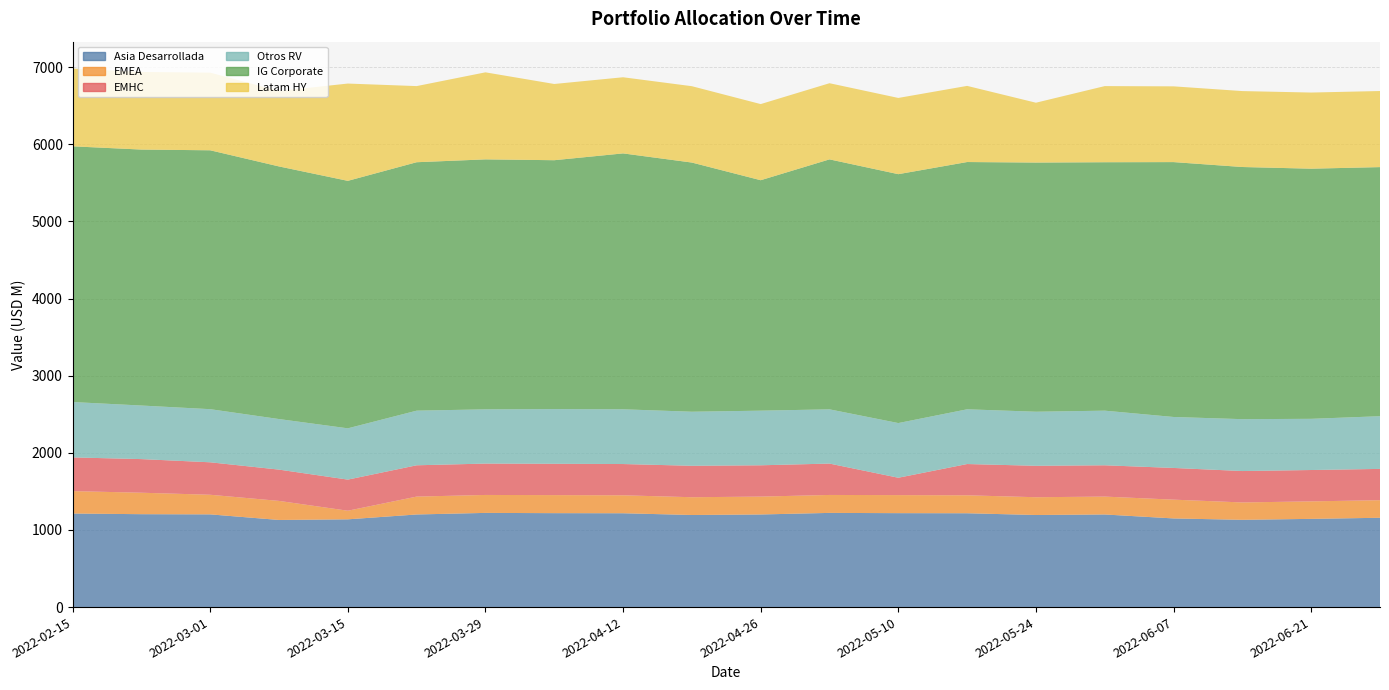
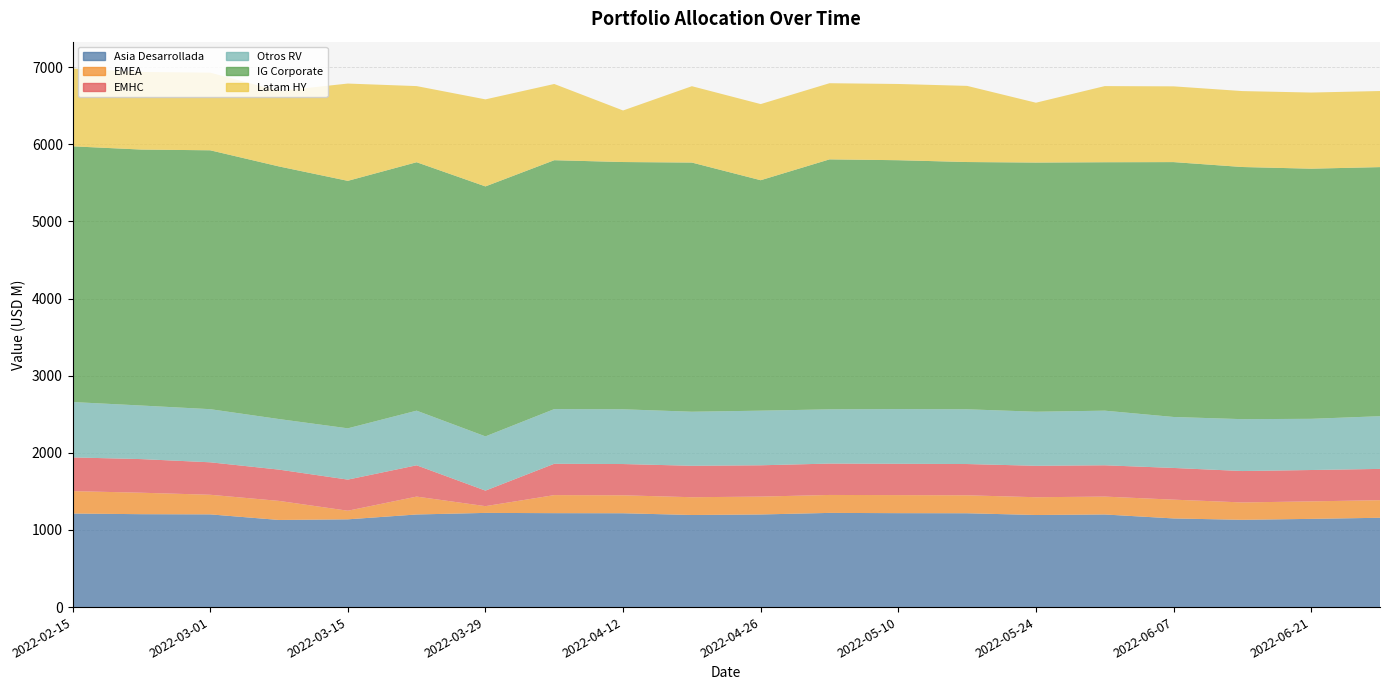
EMEA, 2022-03-29: 200 -> 100
EMHC, 2022-03-29: 400 -> 200
IG Corporate, 2022-04-12: 3300 -> 3200
Latam HY, 2022-04-12: 1000 -> 700
EMHC, 2022-05-10: 200 -> 400
